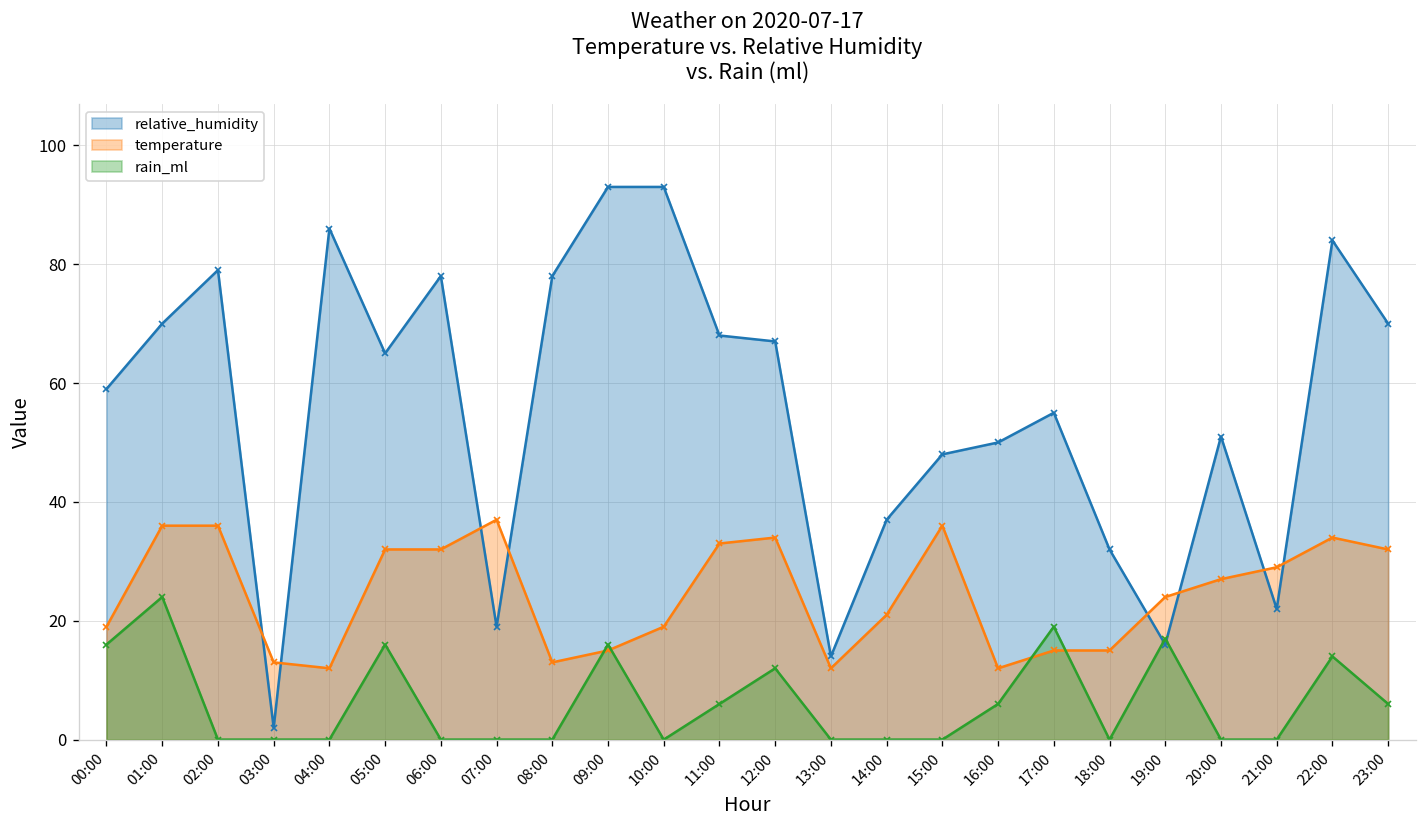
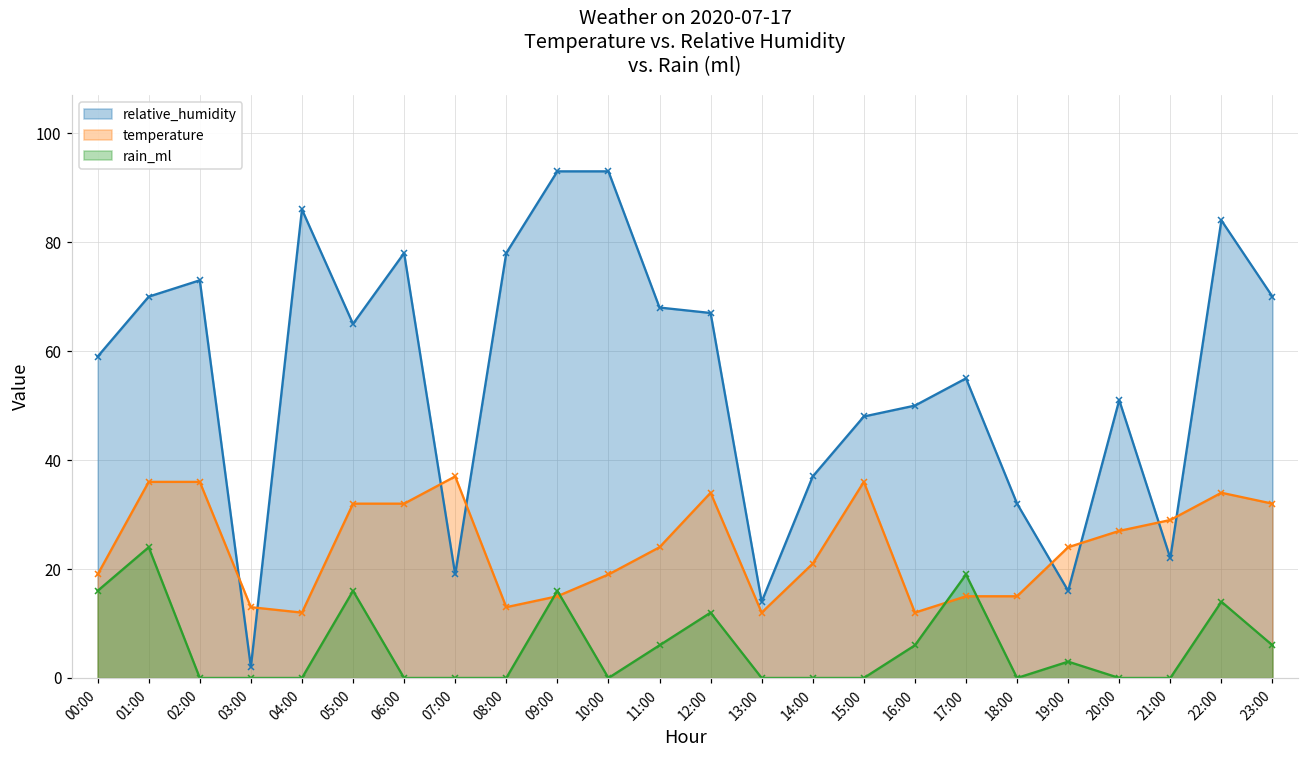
relative_humidity, 02:00: 79 -> 73
temperature, 11:00: 33 -> 24
rain_ml, 19:00: 17 -> 3
